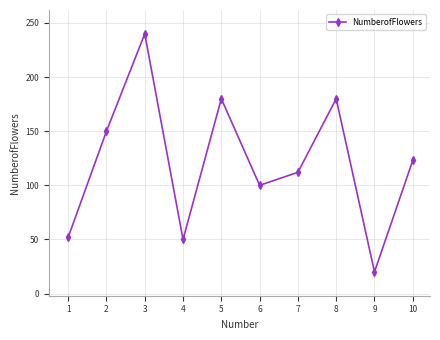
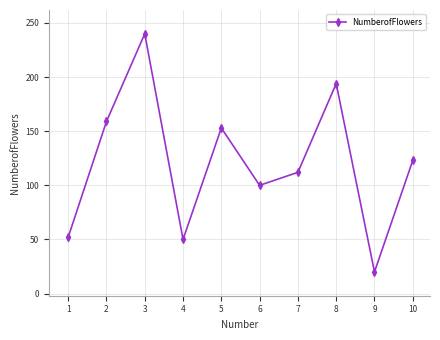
2: 150 -> 159
5: 180 -> 153
8: 180 -> 194
